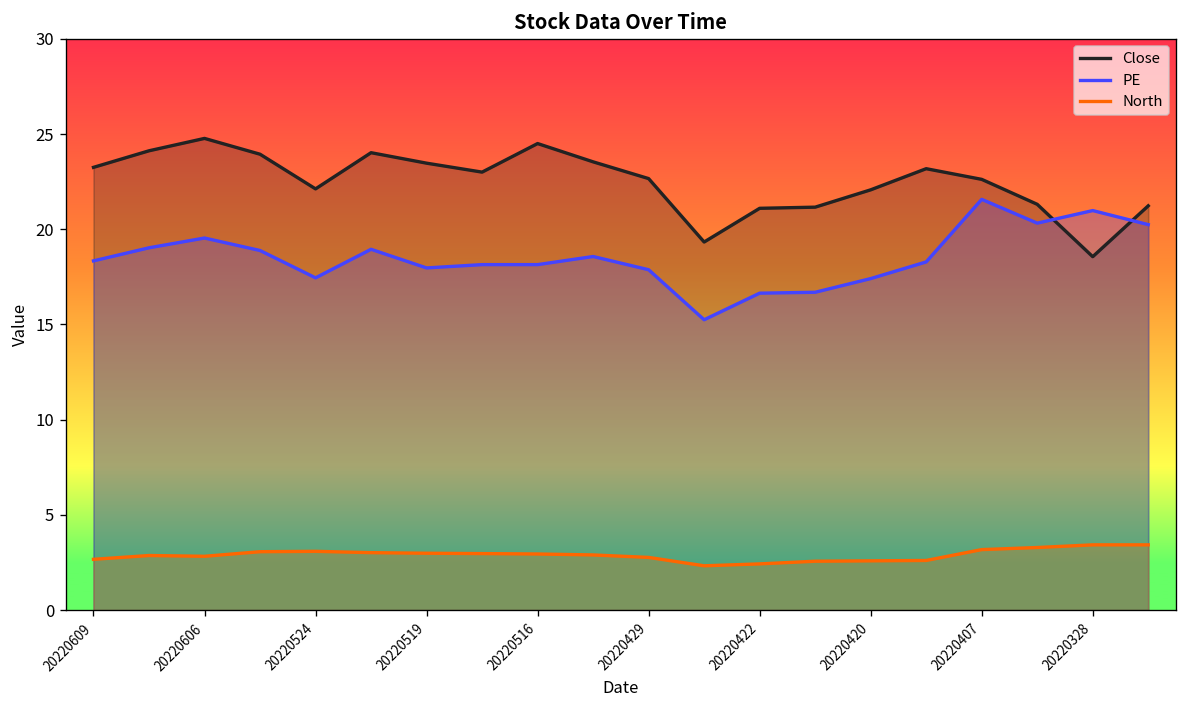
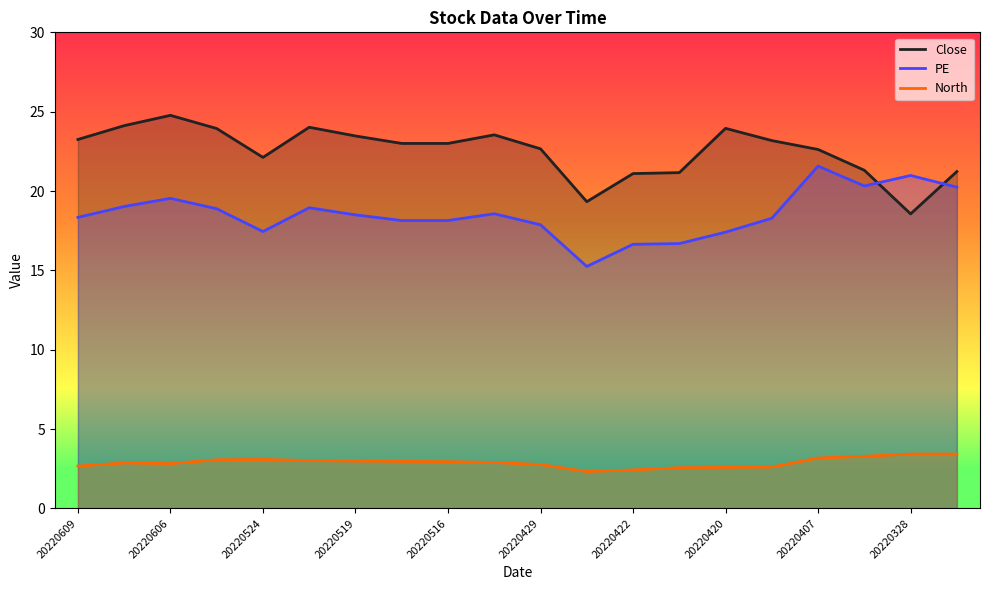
PE, 20220519: 18.0 -> 18.5
Close, 20220516: 24.5 -> 23.0
Close, 20220420: 22.1 -> 24.0
